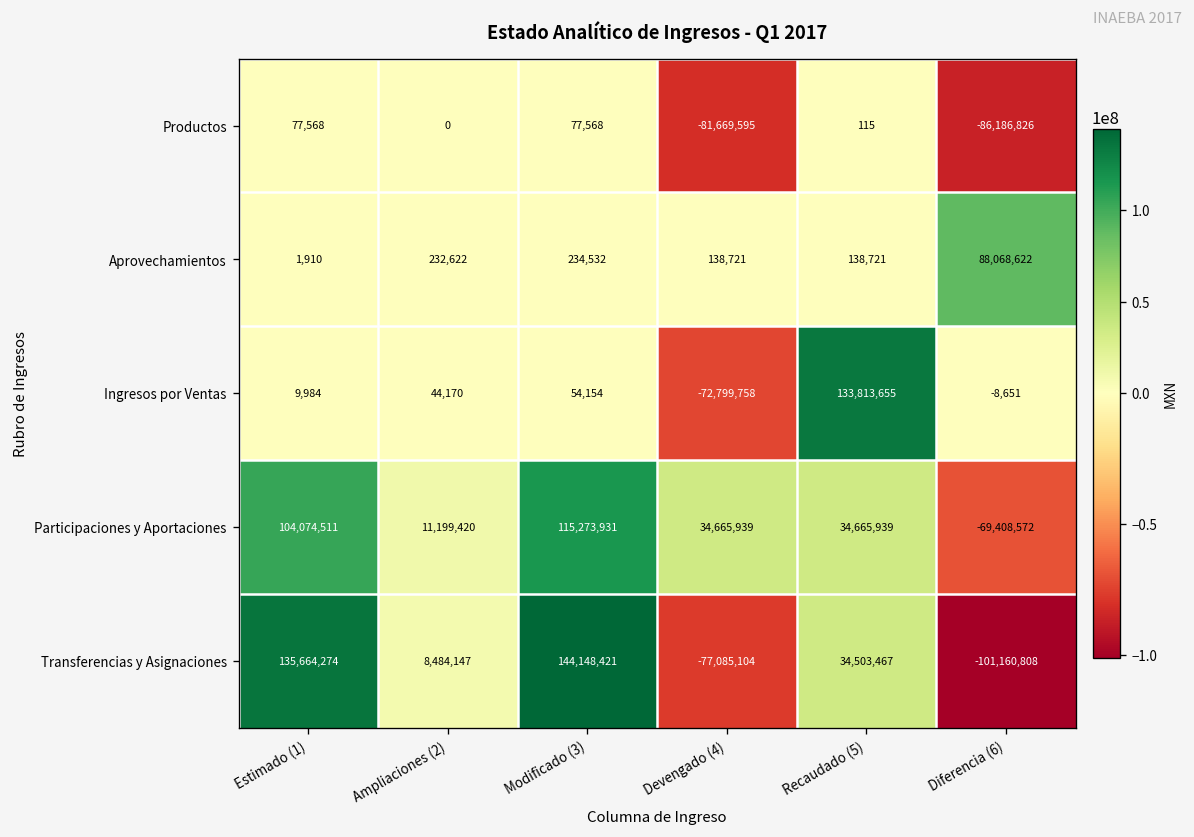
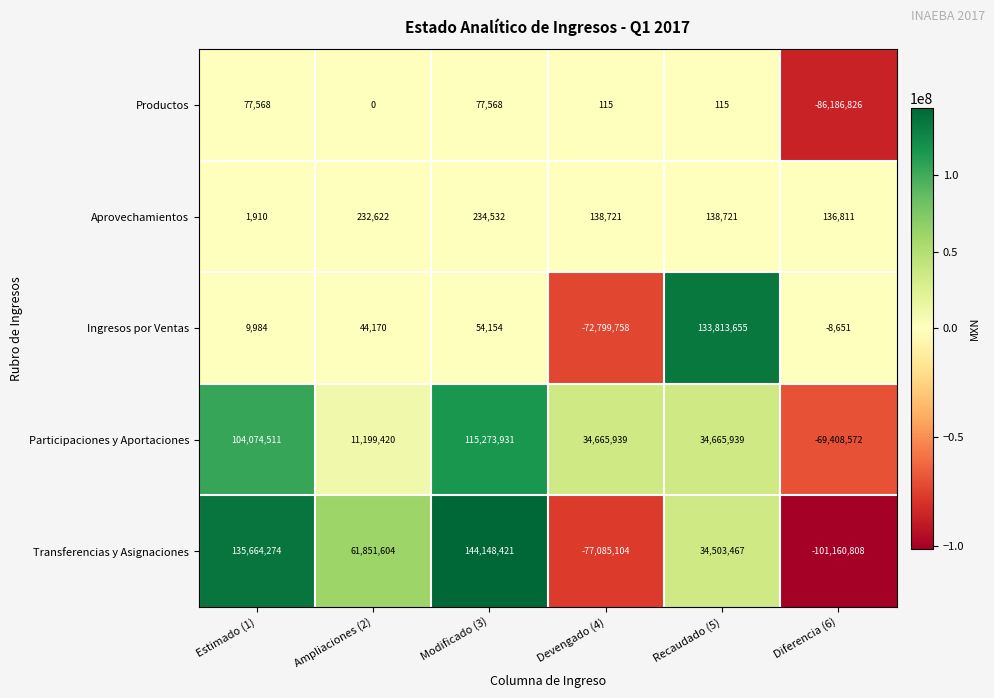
Productos, Devengado (4): -81,669,595 -> 115
Aprovechamientos, Diferencia (6): 88,068,622 -> 136,811
Transferencias y Asignaciones, Ampliaciones (2): 8,484,147 -> 61,851,604
